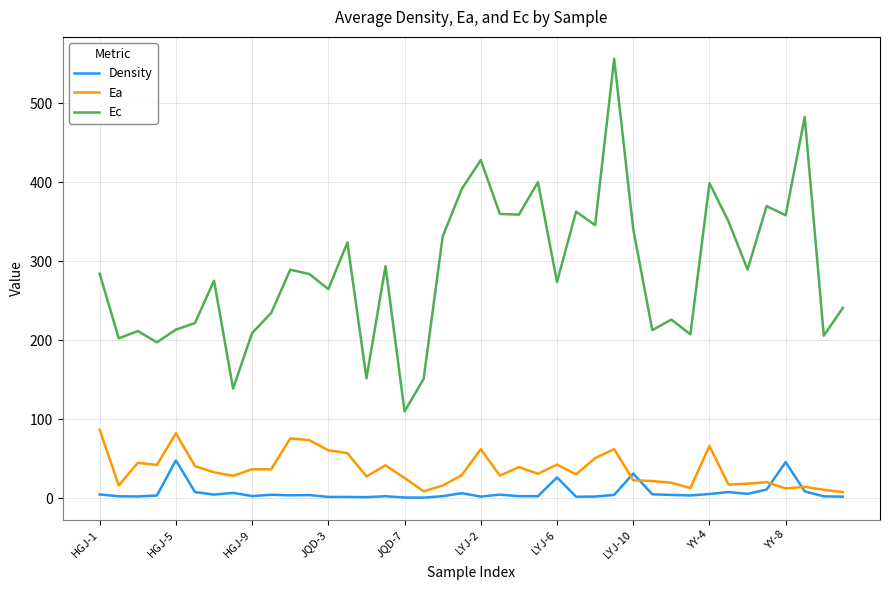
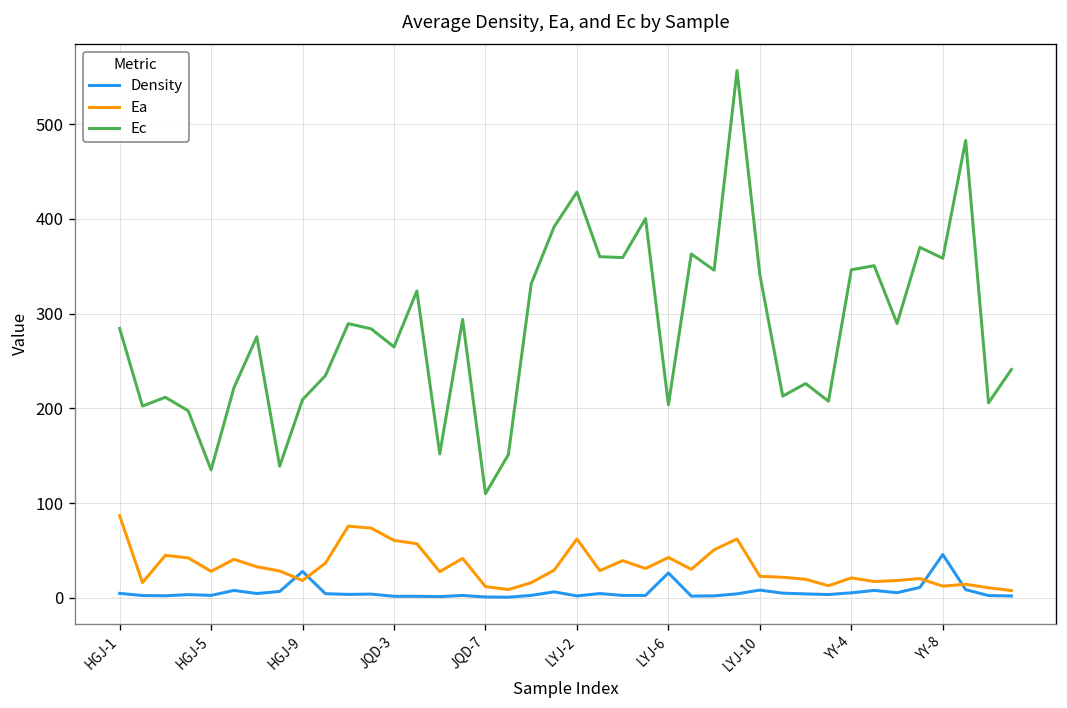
Density, HGJ-5: 50 -> 0
Ea, HGJ-5: 80 -> 30
Ec, HGJ-5: 210 -> 130
Density, HGJ-9: 0 -> 30
Ea, HGJ-9: 40 -> 20
Ea, JQD-7: 30 -> 10
Ec, LYJ-6: 270 -> 200
Density, LYJ-10: 30 -> 10
Ea, YY-4: 70 -> 20
Ec, YY-4: 400 -> 350
